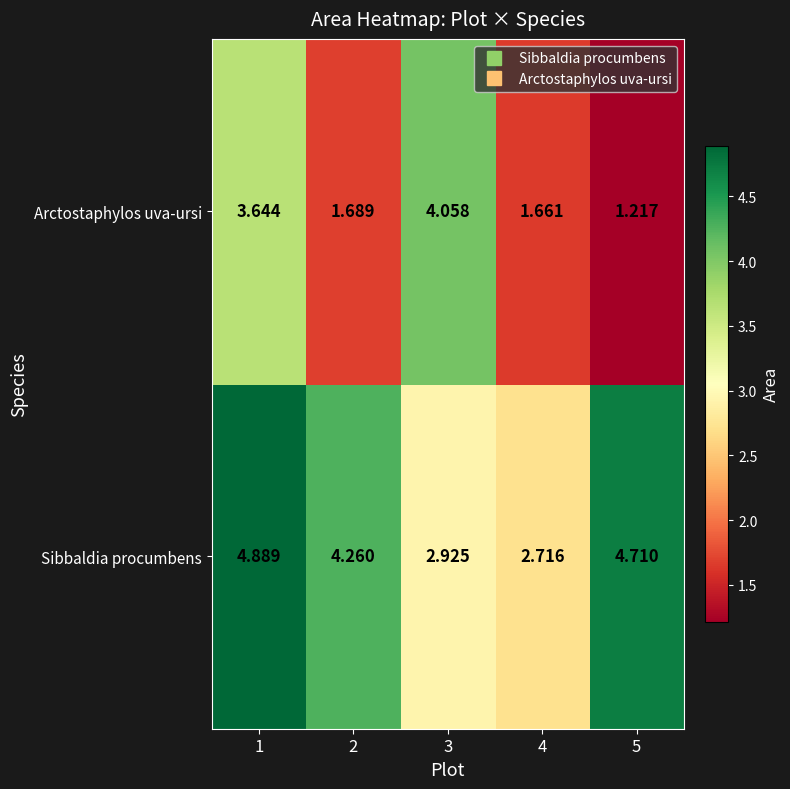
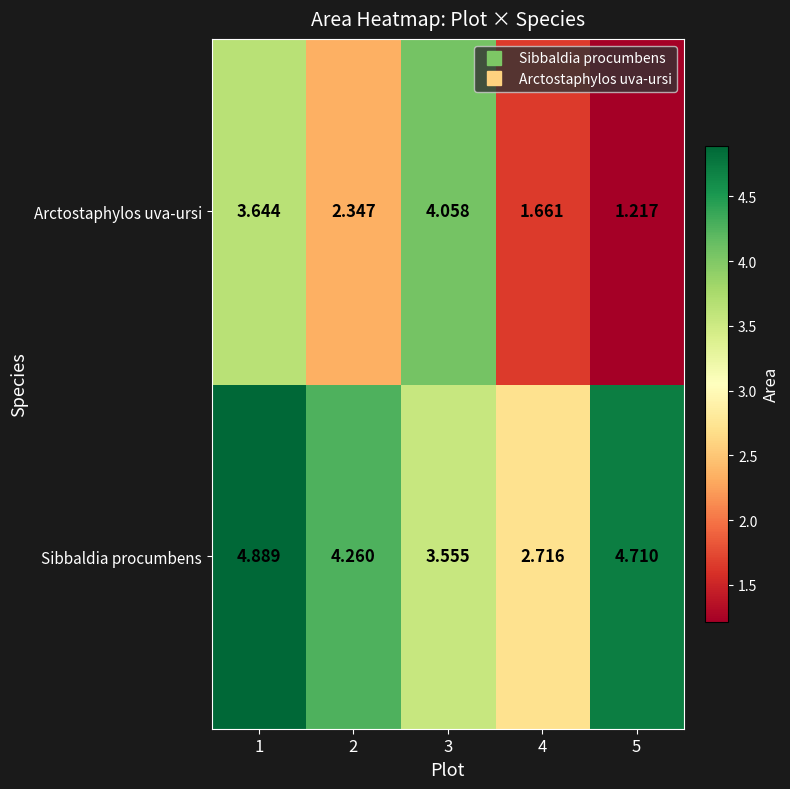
Arctostaphylos uva-ursi, 2: 1.689 -> 2.347
Sibbaldia procumbens, 3: 2.925 -> 3.555
